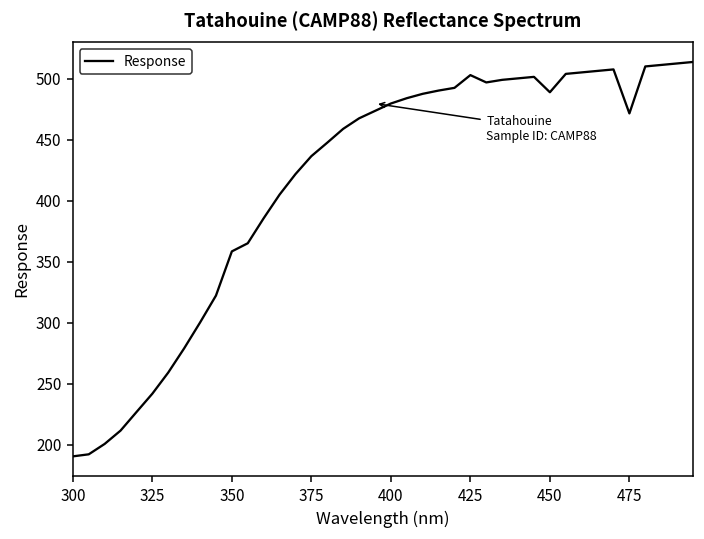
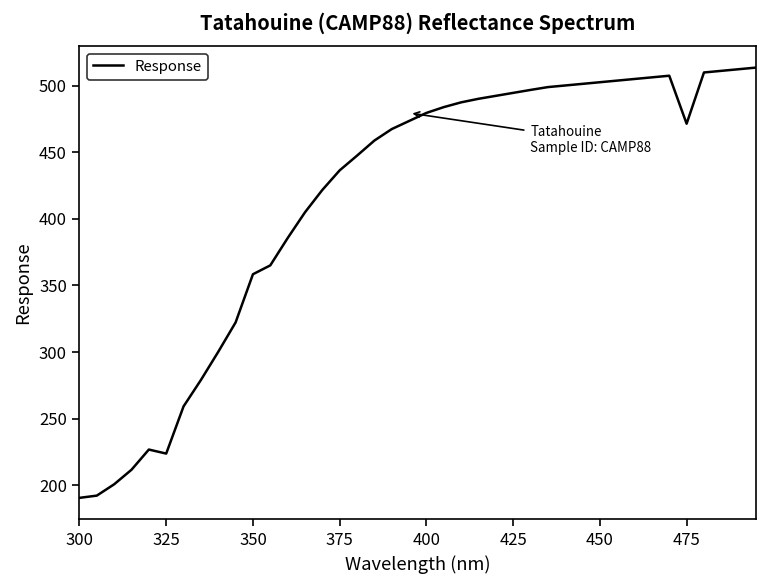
325: 242 -> 224
425: 503 -> 495
450: 489 -> 503
